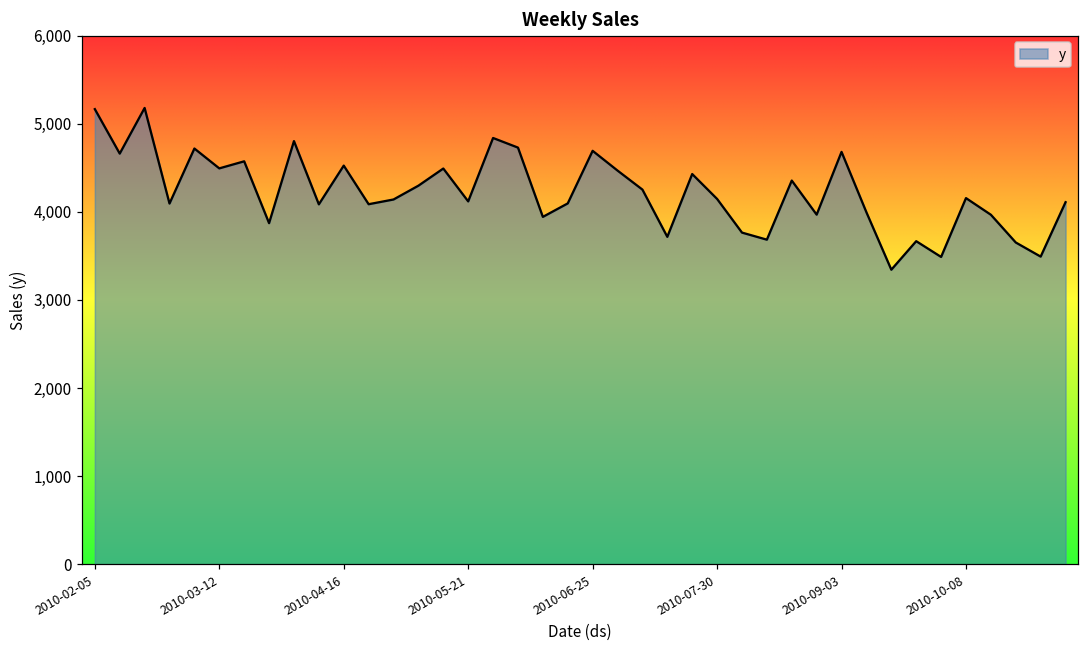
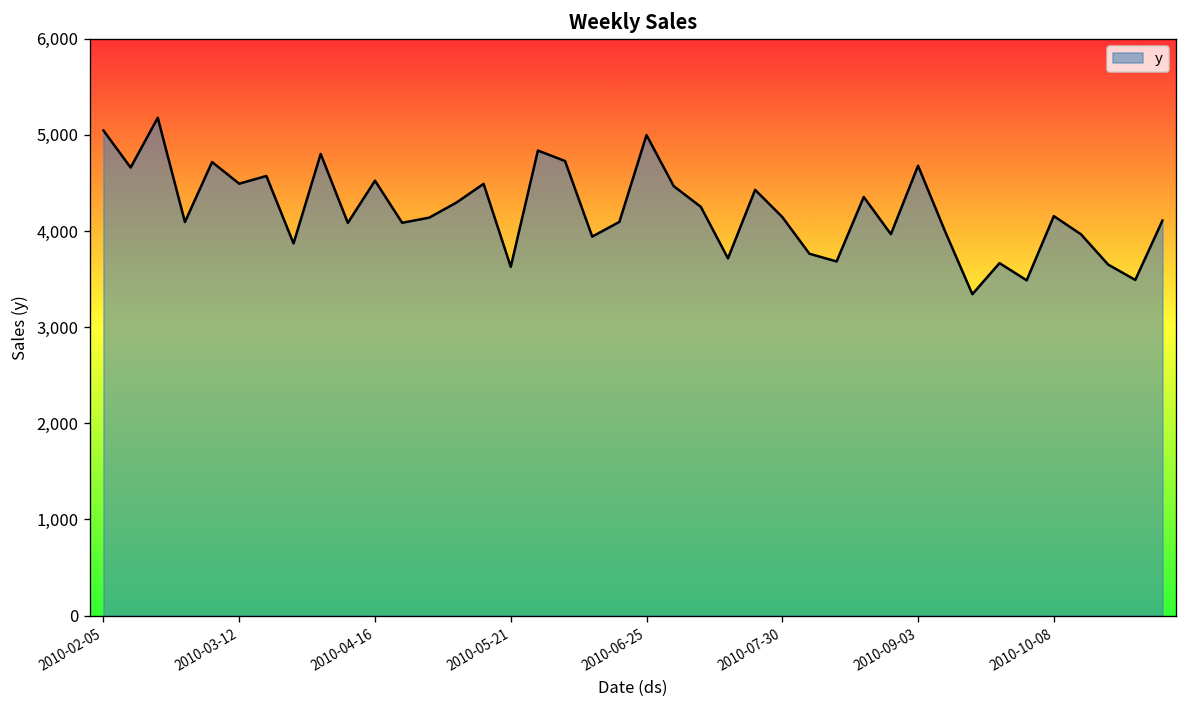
2010-02-05: 5,200 -> 5,000
2010-05-21: 4,100 -> 3,600
2010-06-25: 4,700 -> 5,000
